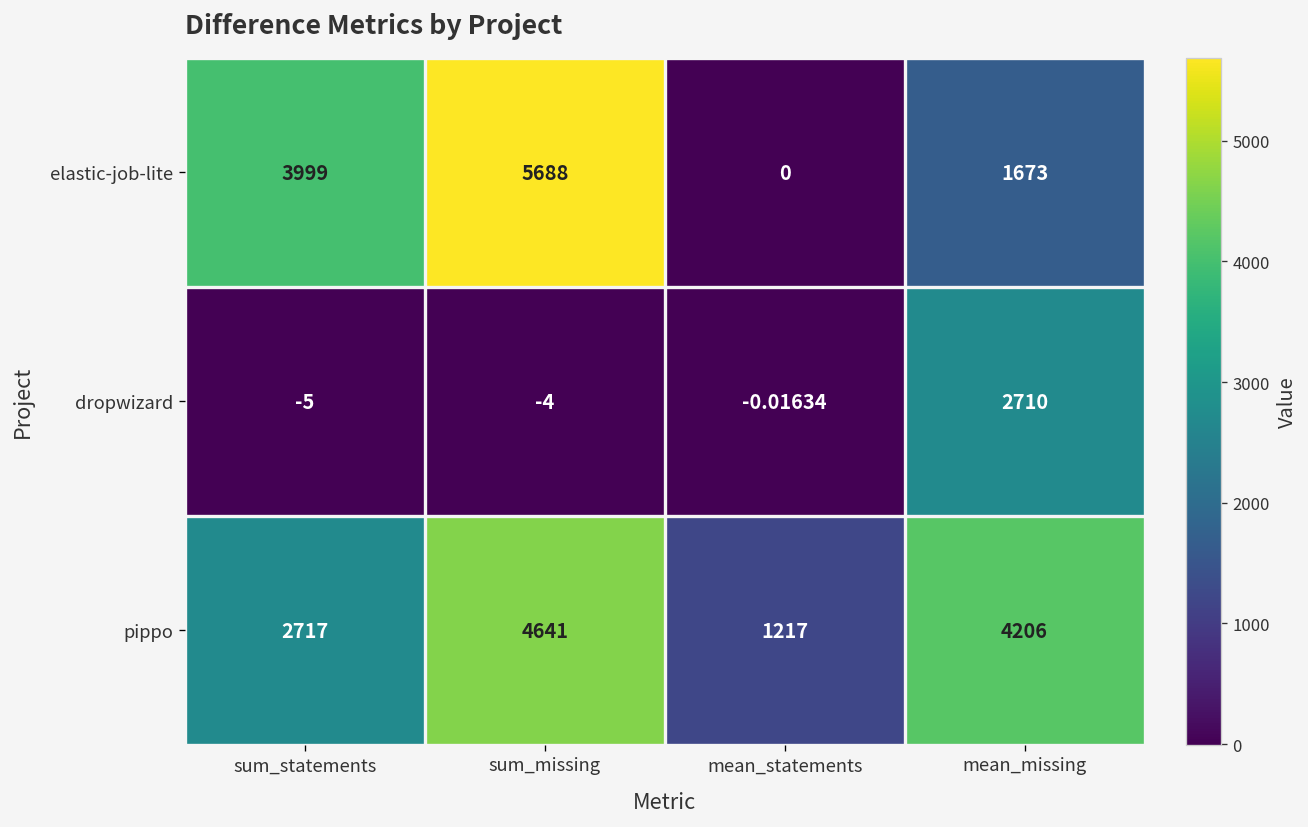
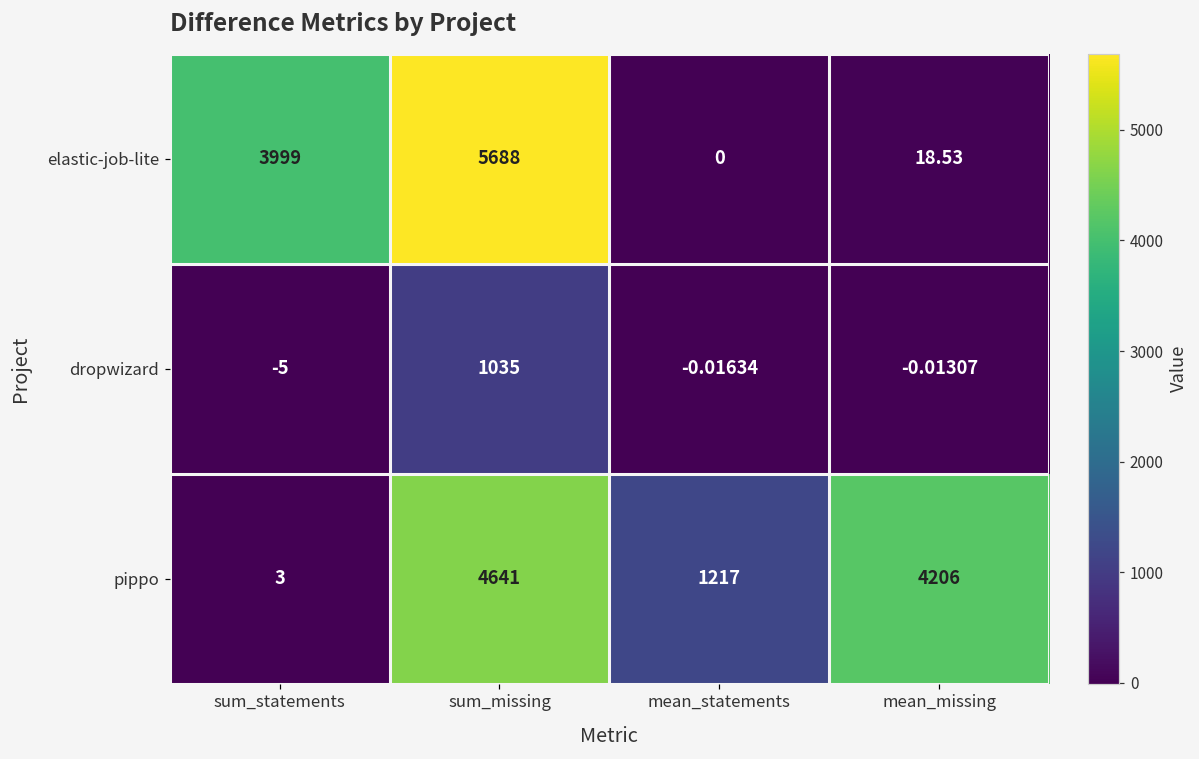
elastic-job-lite, mean_missing: 1673 -> 18.53
dropwizard, sum_missing: -4 -> 1035
dropwizard, mean_missing: 2710 -> -0.01307
pippo, sum_statements: 2717 -> 3
